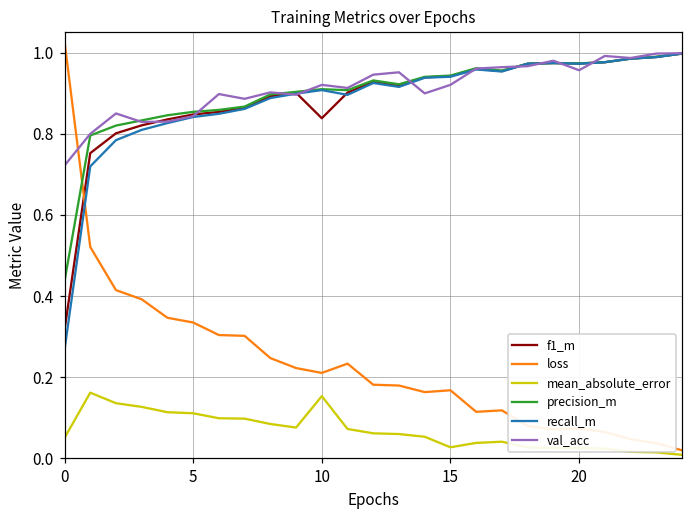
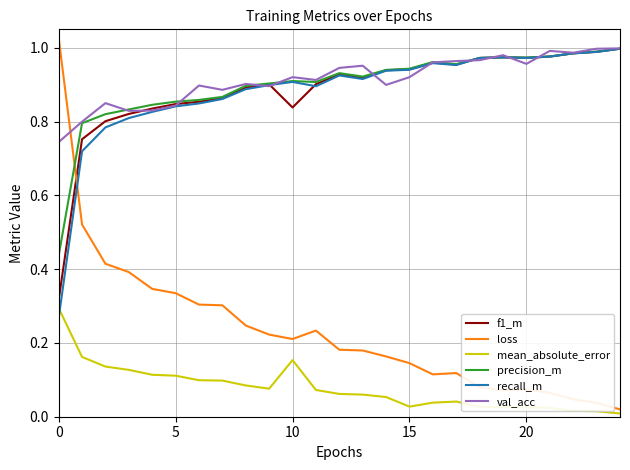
mean_absolute_error, 0: 0.05 -> 0.29
val_acc, 0: 0.72 -> 0.74
loss, 15: 0.17 -> 0.15
